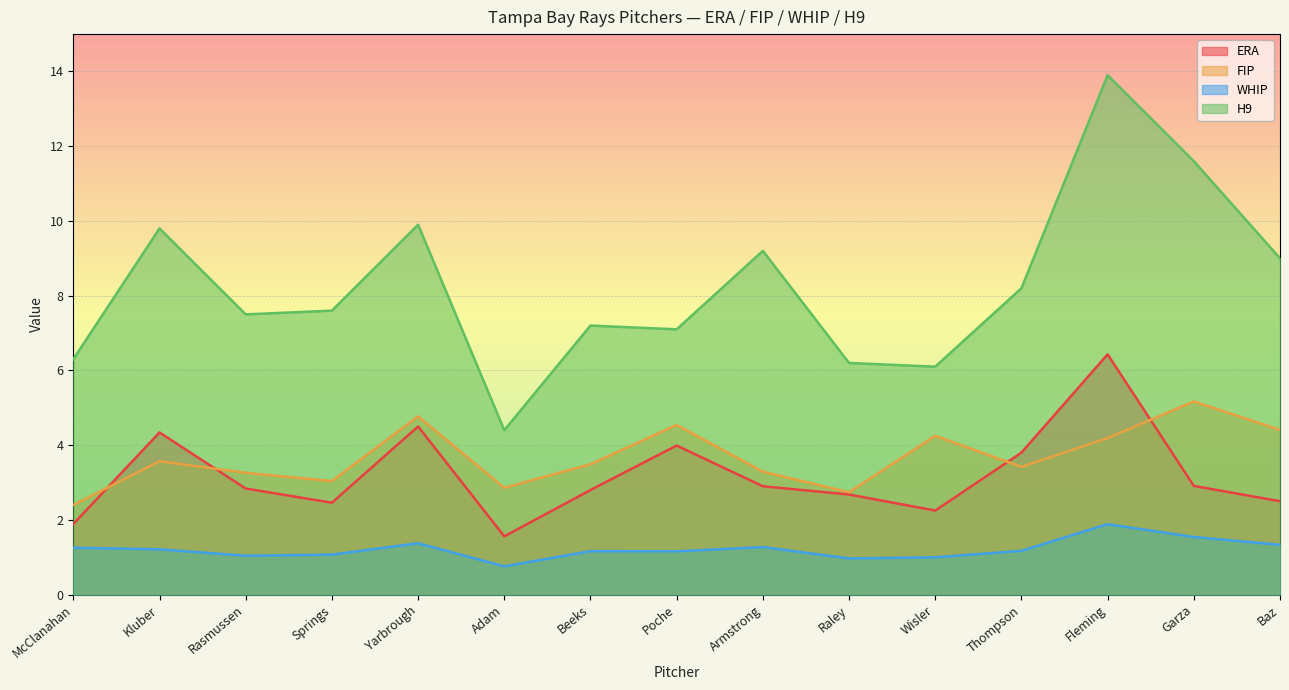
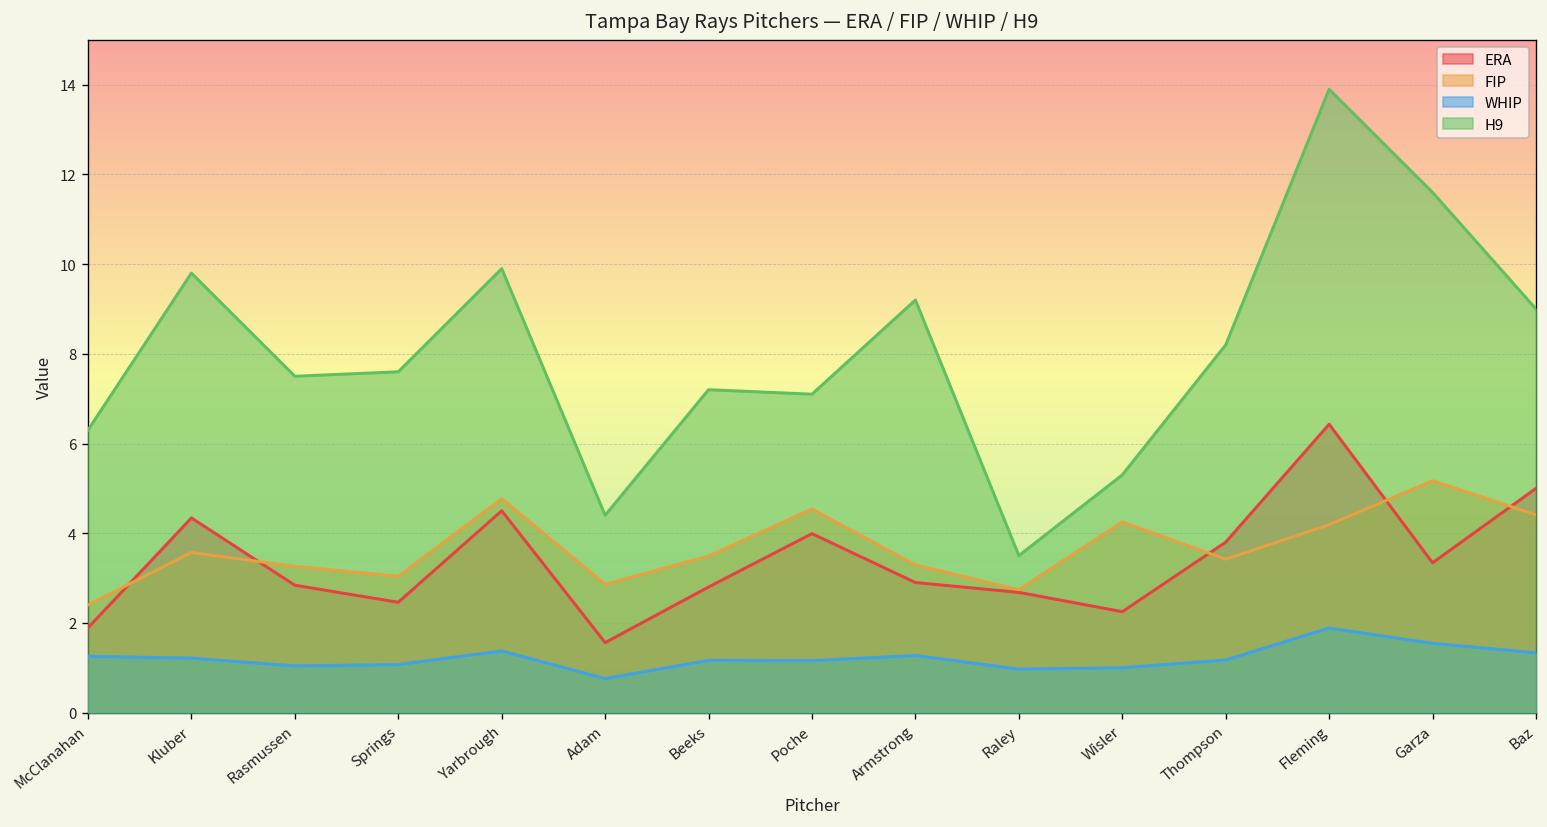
H9, Raley: 6.2 -> 3.5
H9, Wisler: 6.1 -> 5.3
ERA, Garza: 2.9 -> 3.3
ERA, Baz: 2.5 -> 5.0
